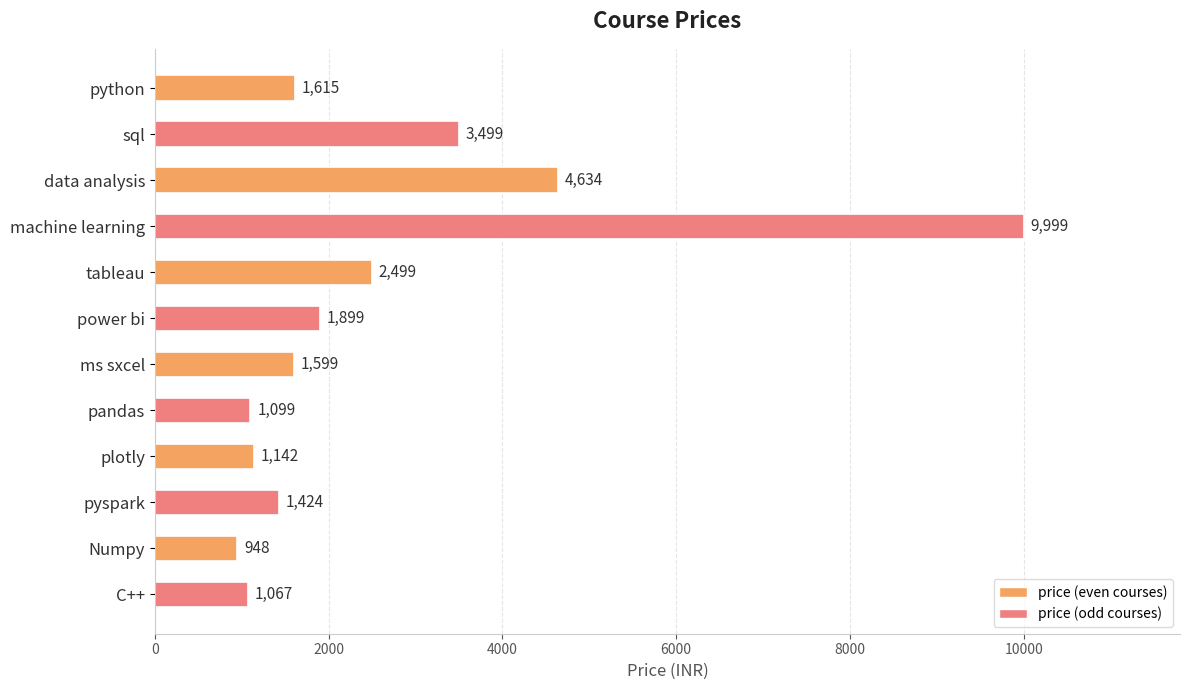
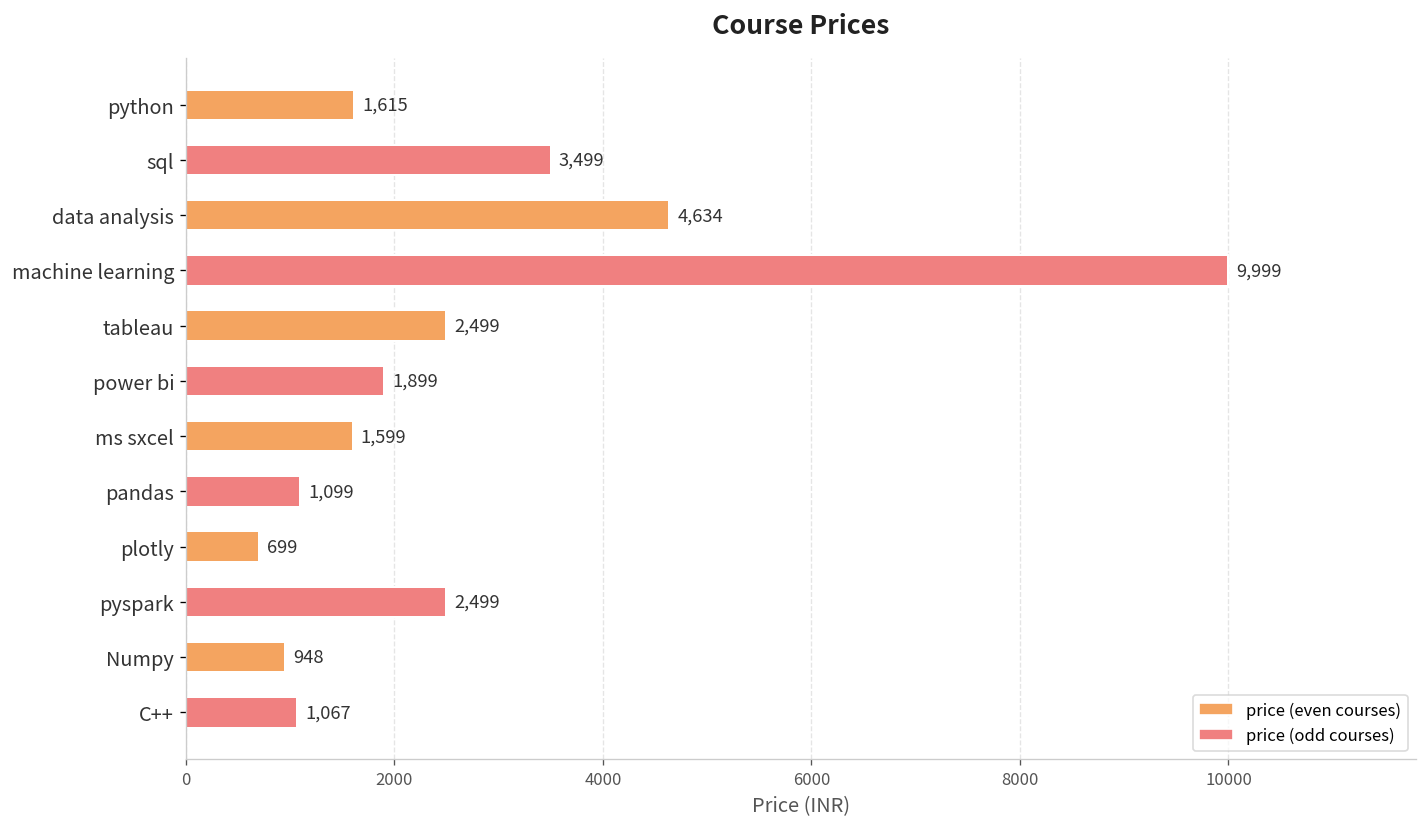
plotly: 1,142 -> 699
pyspark: 1,424 -> 2,499
